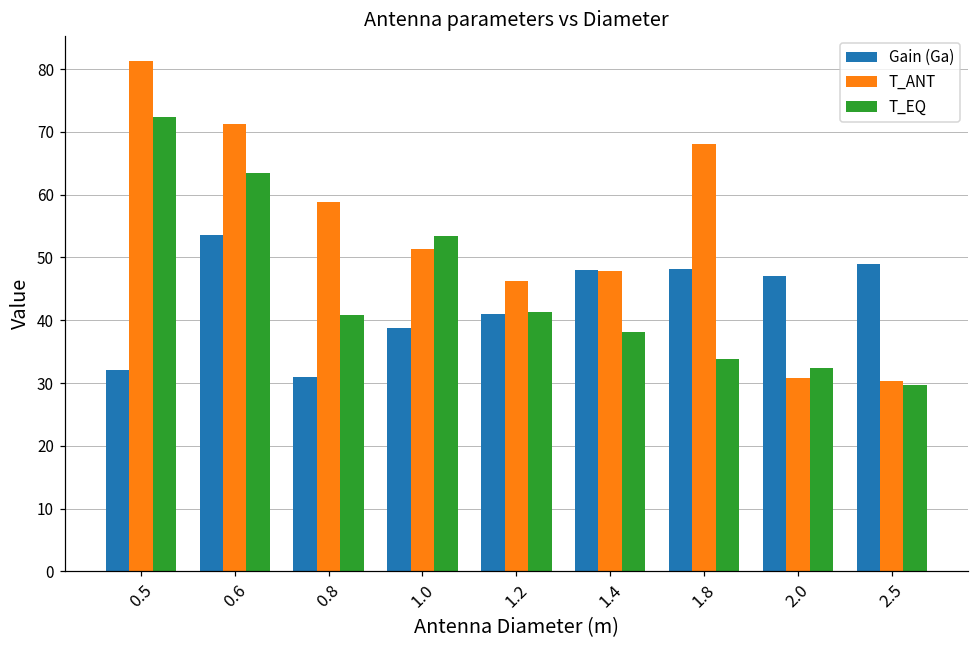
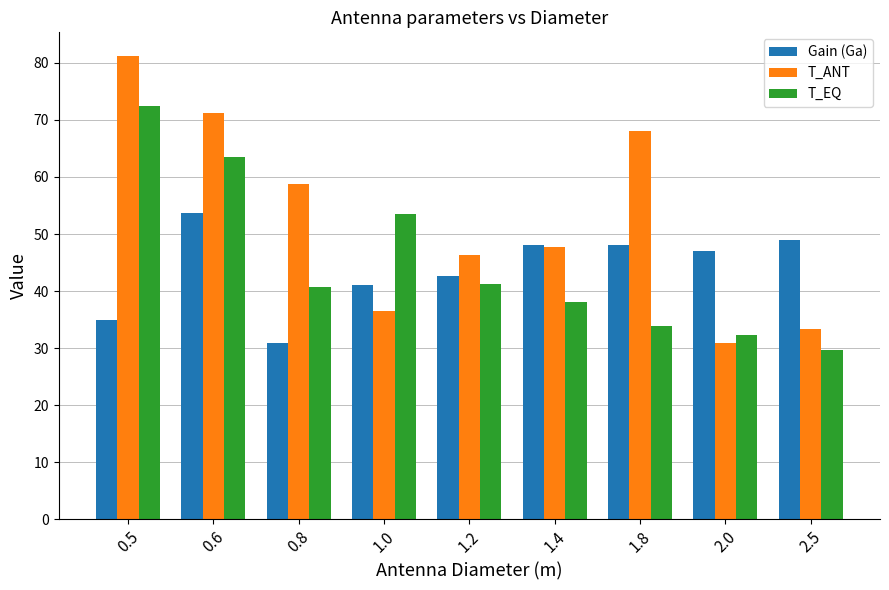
Gain (Ga), 0.5: 32 -> 35
Gain (Ga), 1.0: 39 -> 41
T_ANT, 1.0: 51 -> 36
Gain (Ga), 1.2: 41 -> 43
T_ANT, 2.5: 30 -> 33
